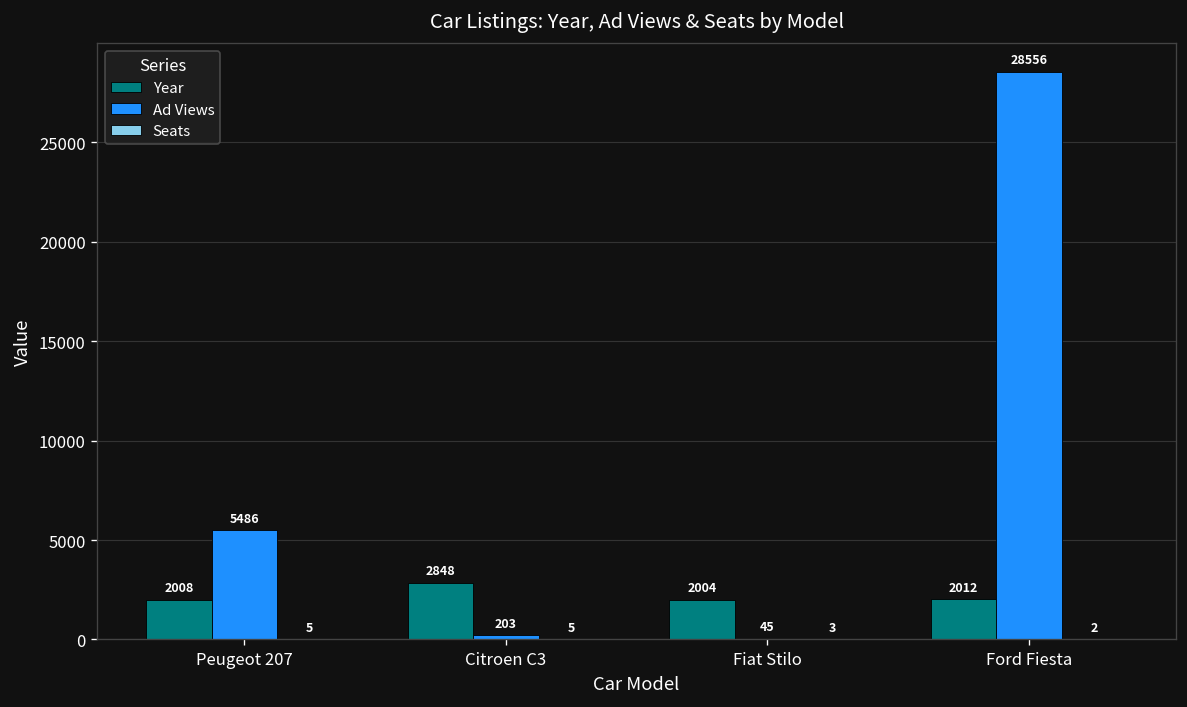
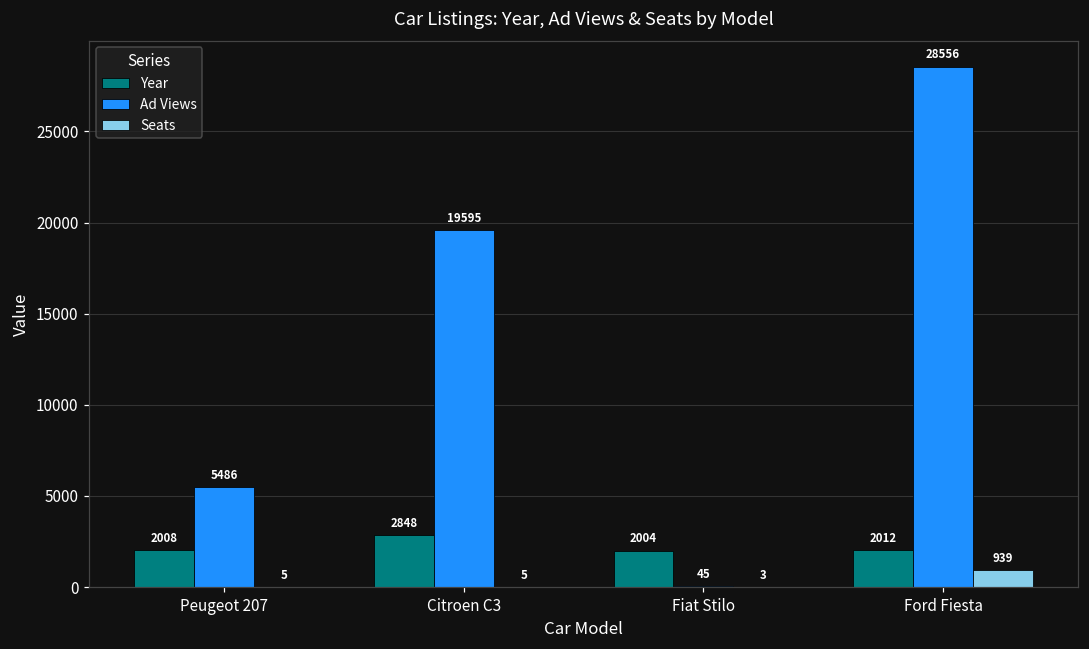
Ad Views, Citroen C3: 203 -> 19595
Seats, Ford Fiesta: 2 -> 939
